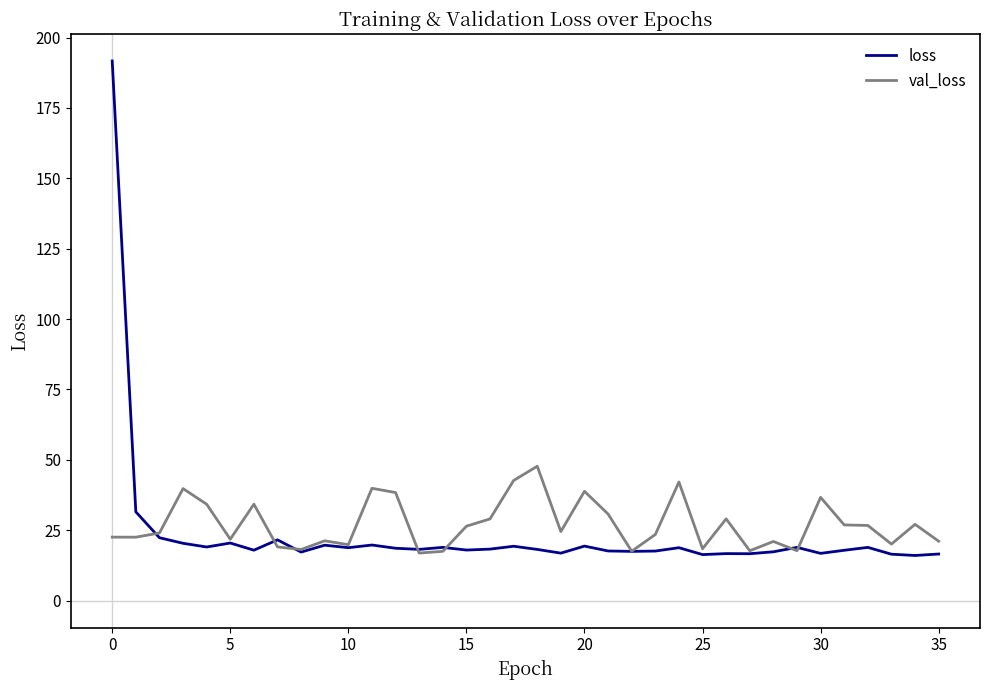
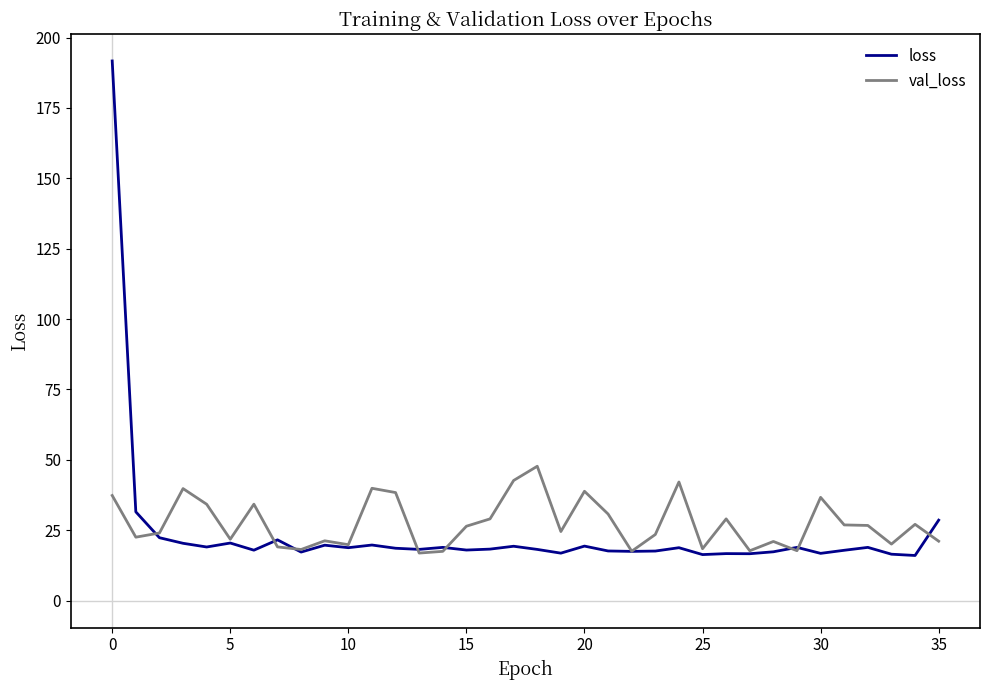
val_loss, 0: 23 -> 37
loss, 35: 17 -> 29
